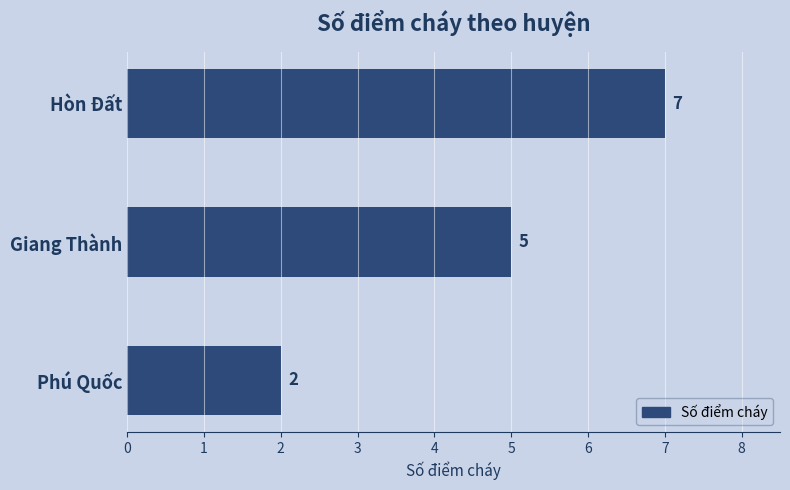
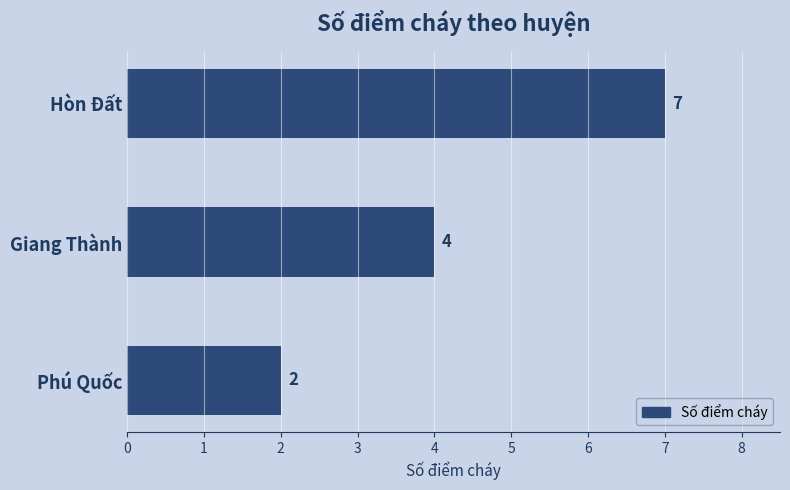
Giang Thành: 5 -> 4
